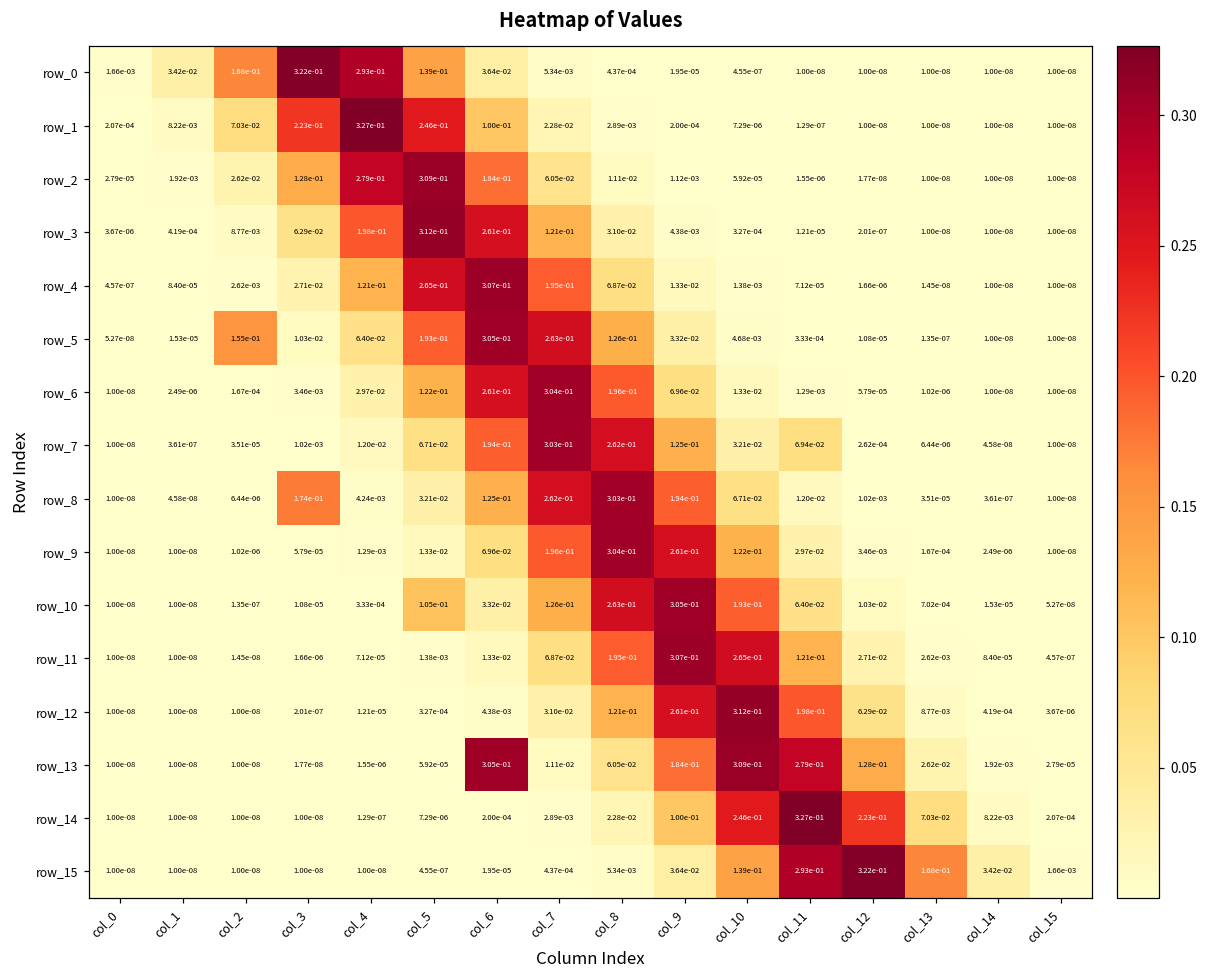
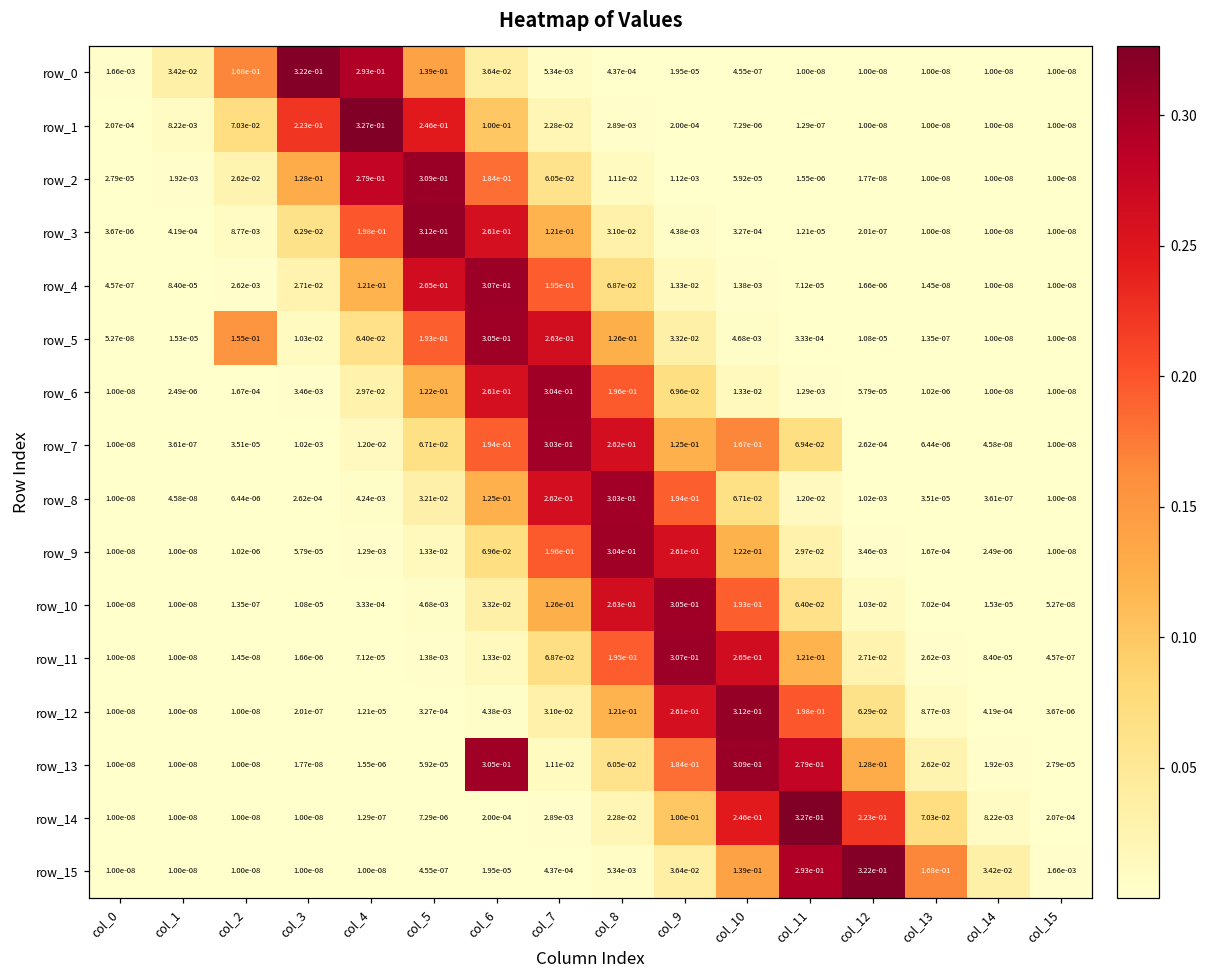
row_7, col_10: 3.21e-02 -> 1.67e-01
row_8, col_3: 1.74e-01 -> 2.62e-04
row_10, col_5: 1.05e-01 -> 4.68e-03
